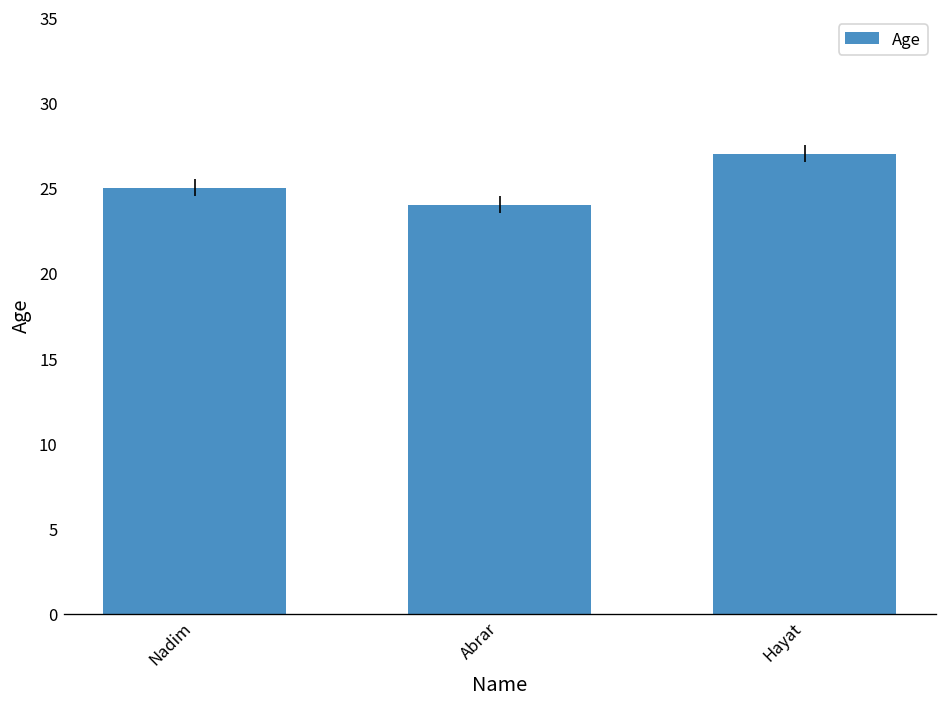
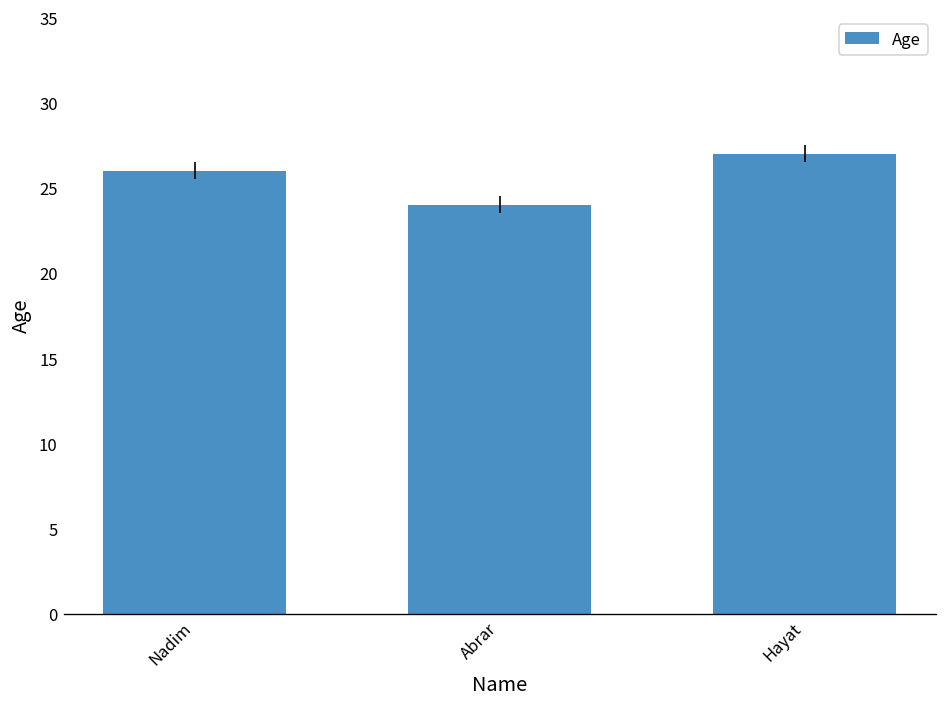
Nadim: 25 -> 26
